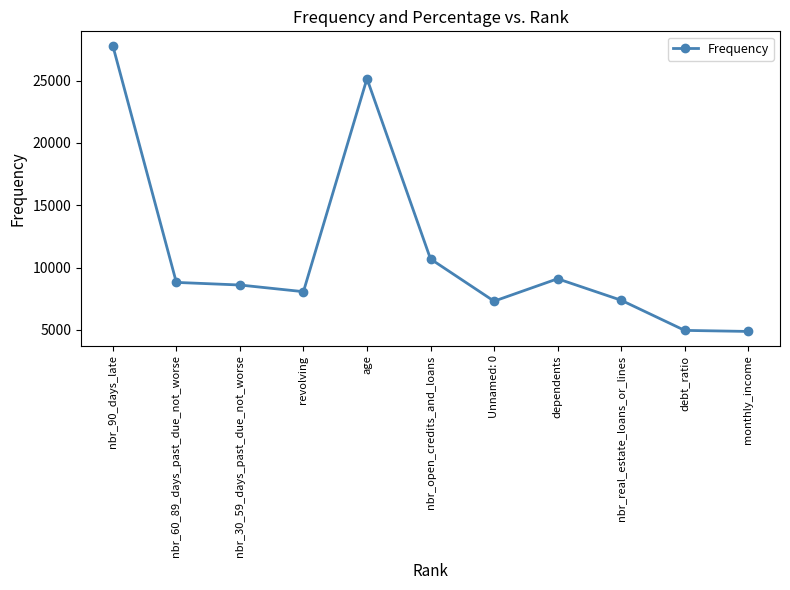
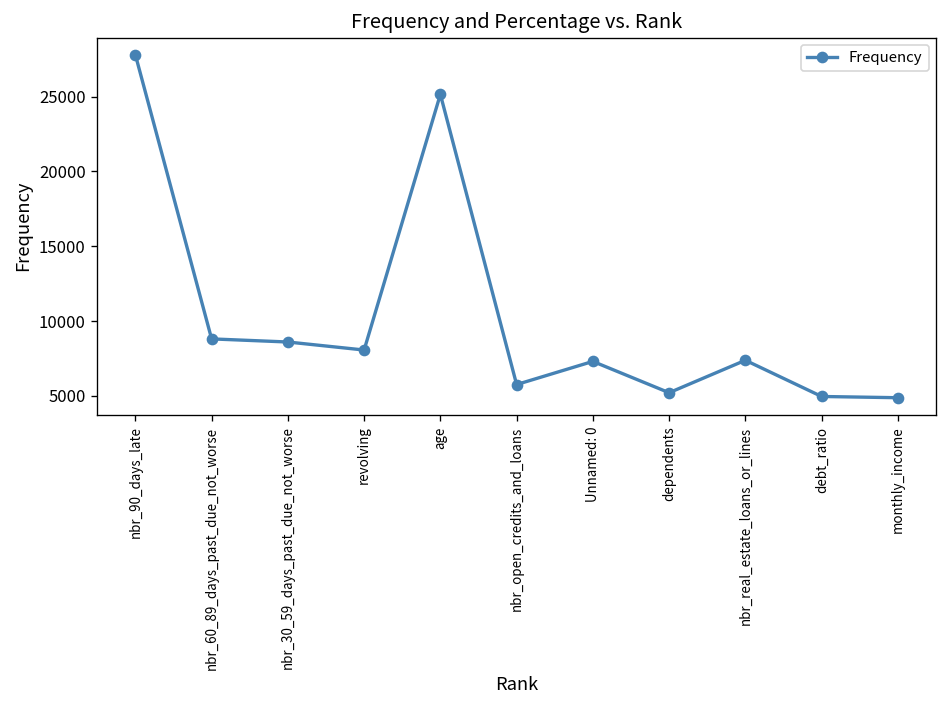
nbr_open_credits_and_loans: 10700 -> 5800
dependents: 9100 -> 5200
